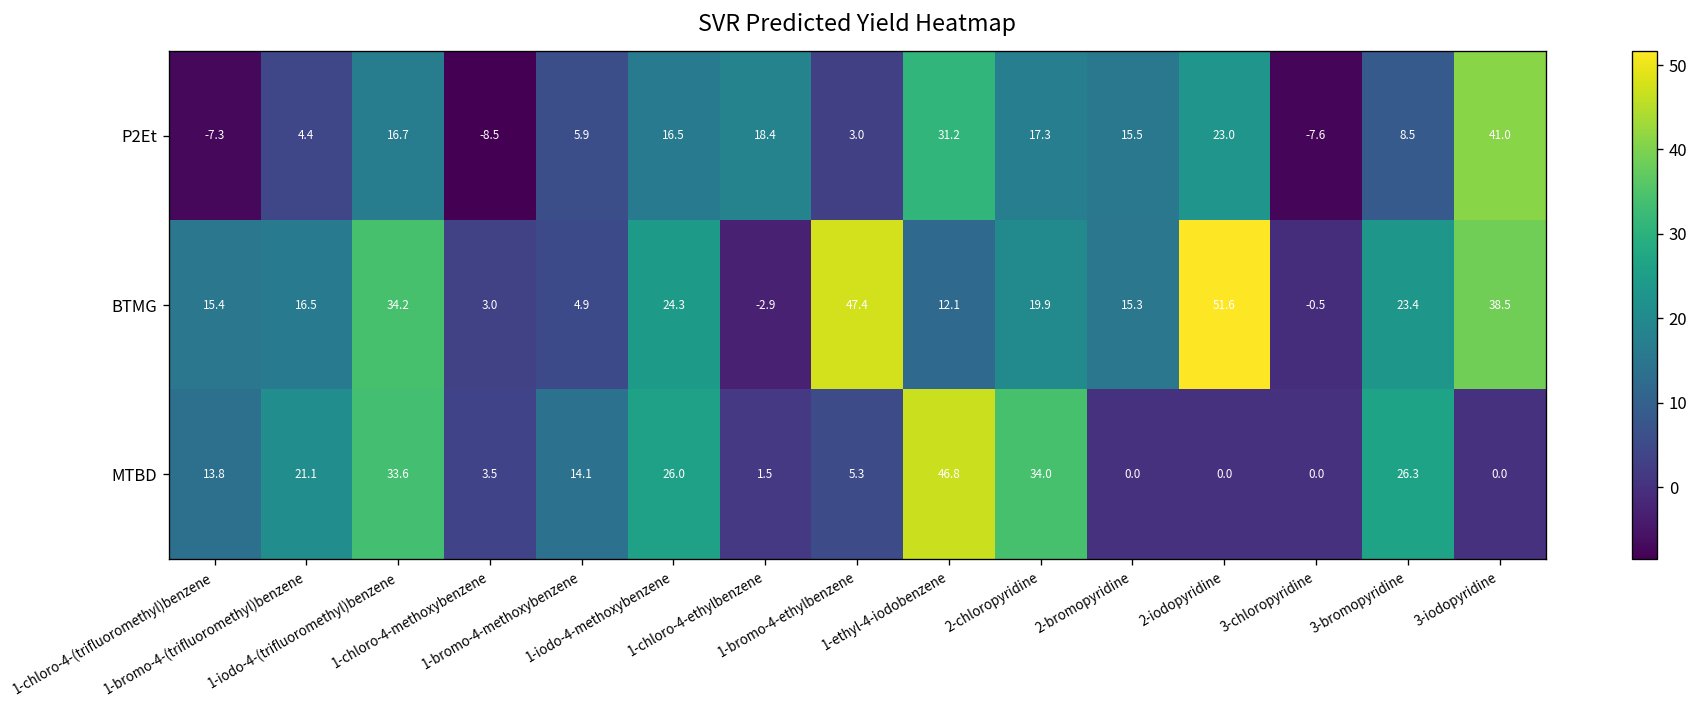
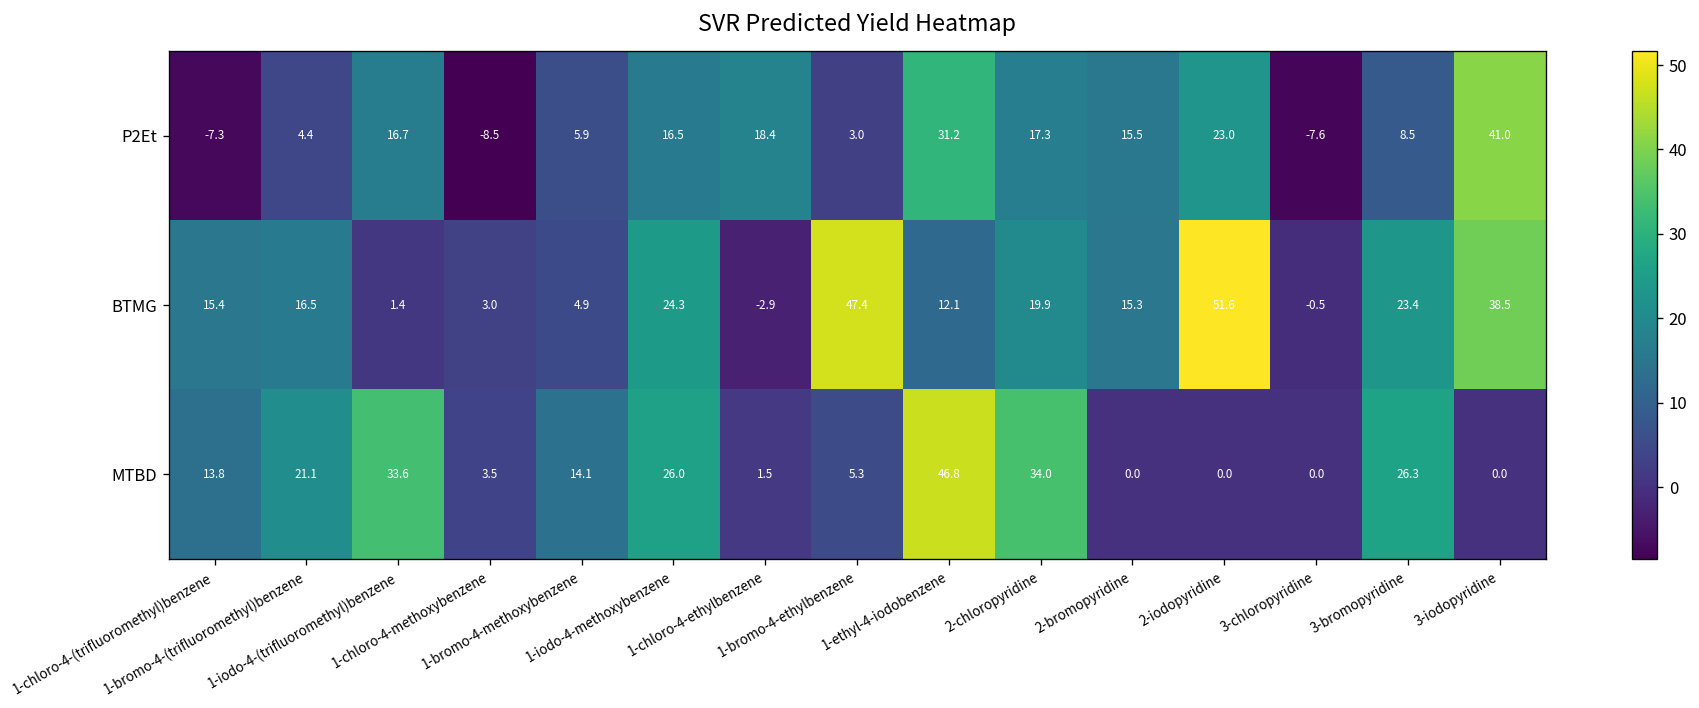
BTMG, 1-iodo-4-(trifluoromethyl)benzene: 34.2 -> 1.4
